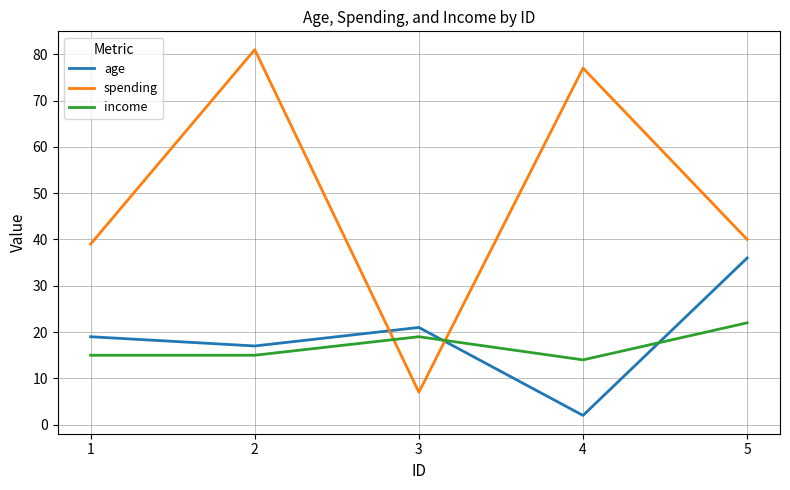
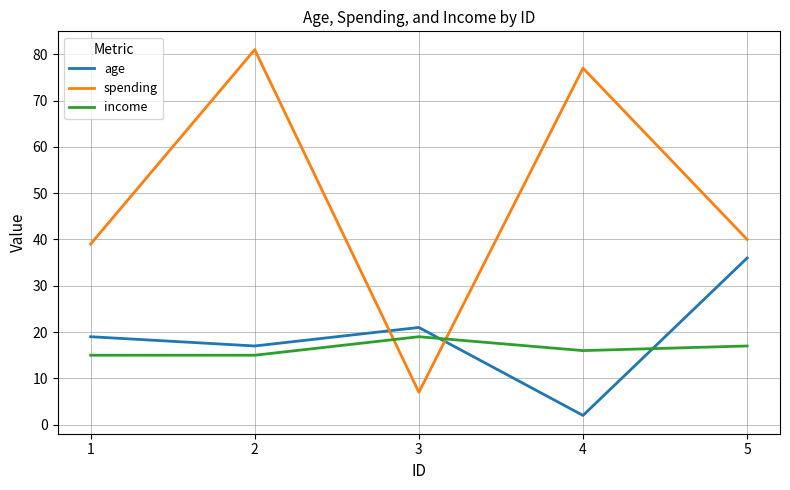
income, 4: 14 -> 16
income, 5: 22 -> 17
